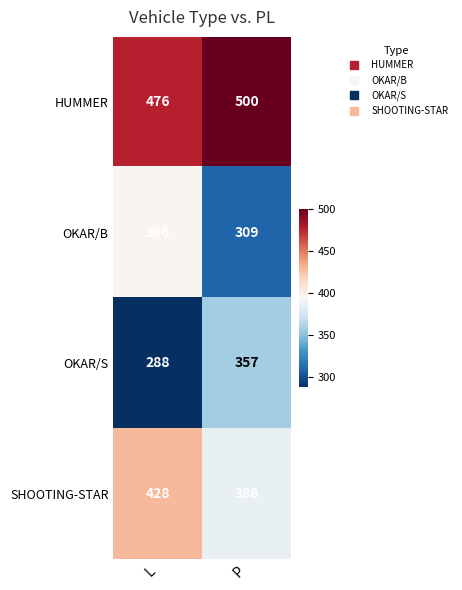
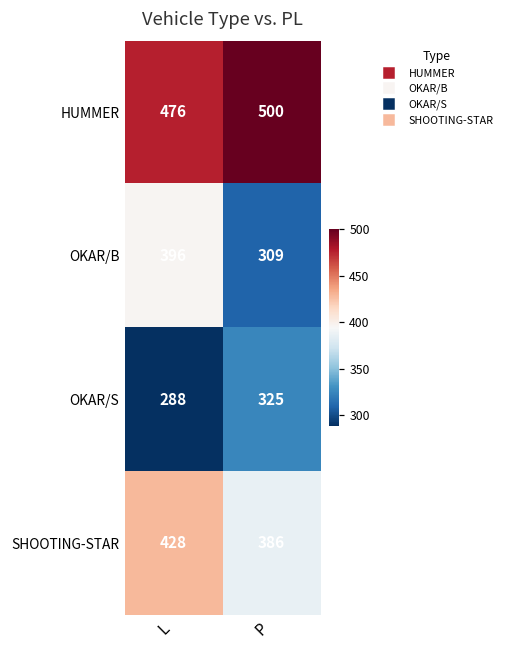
OKAR/S, P: 357 -> 325
